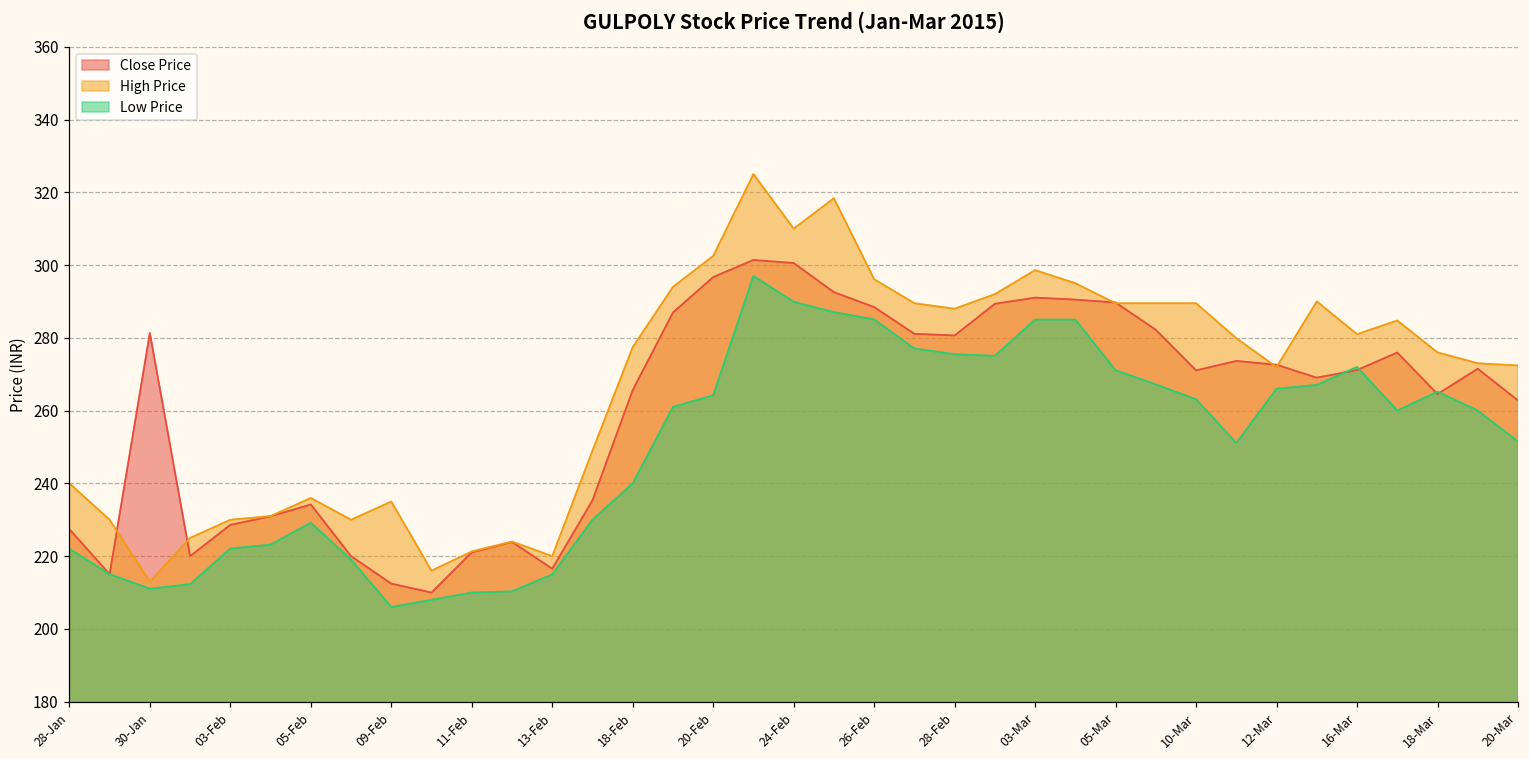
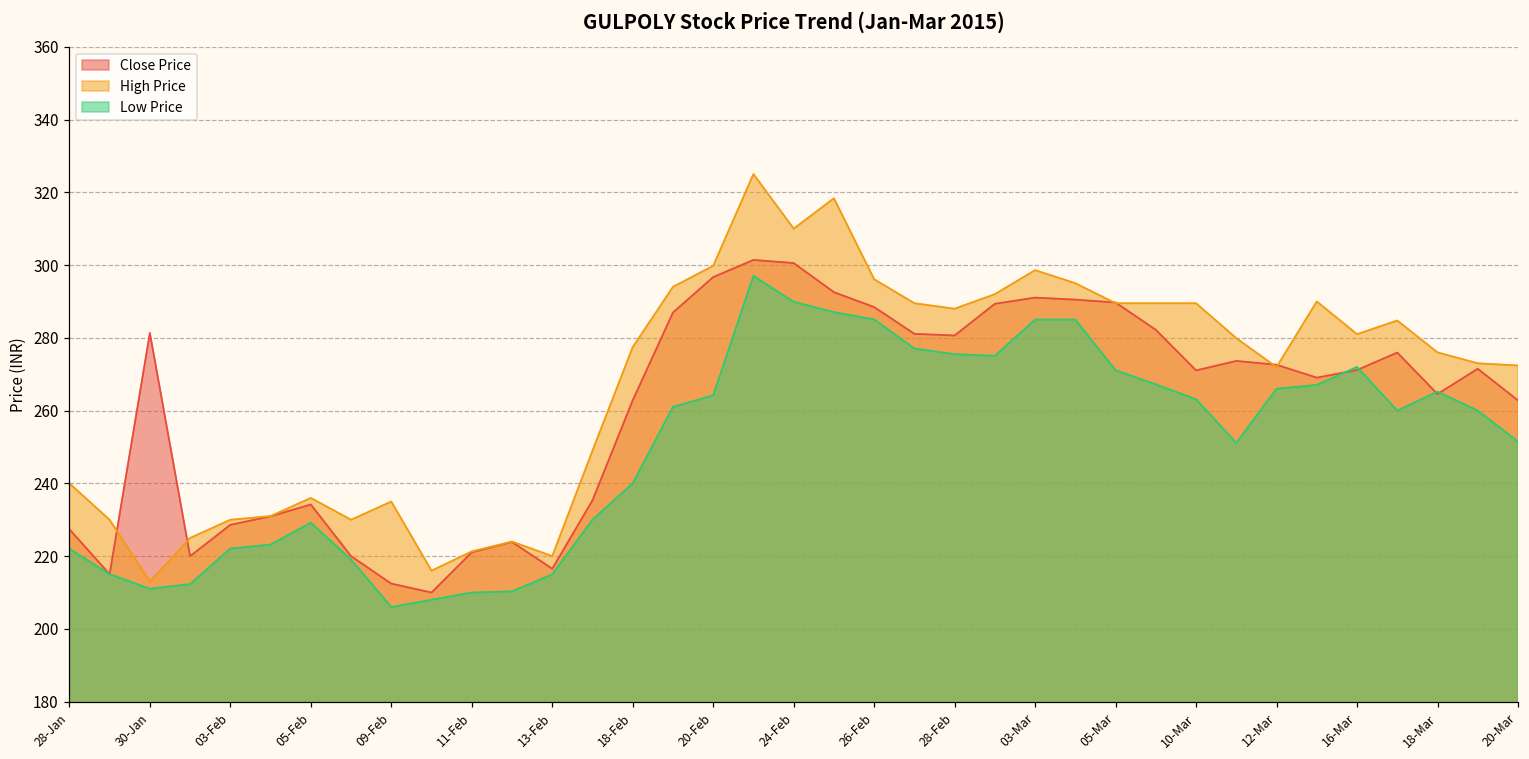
Close Price, 18-Feb: 266 -> 263
High Price, 20-Feb: 303 -> 300
